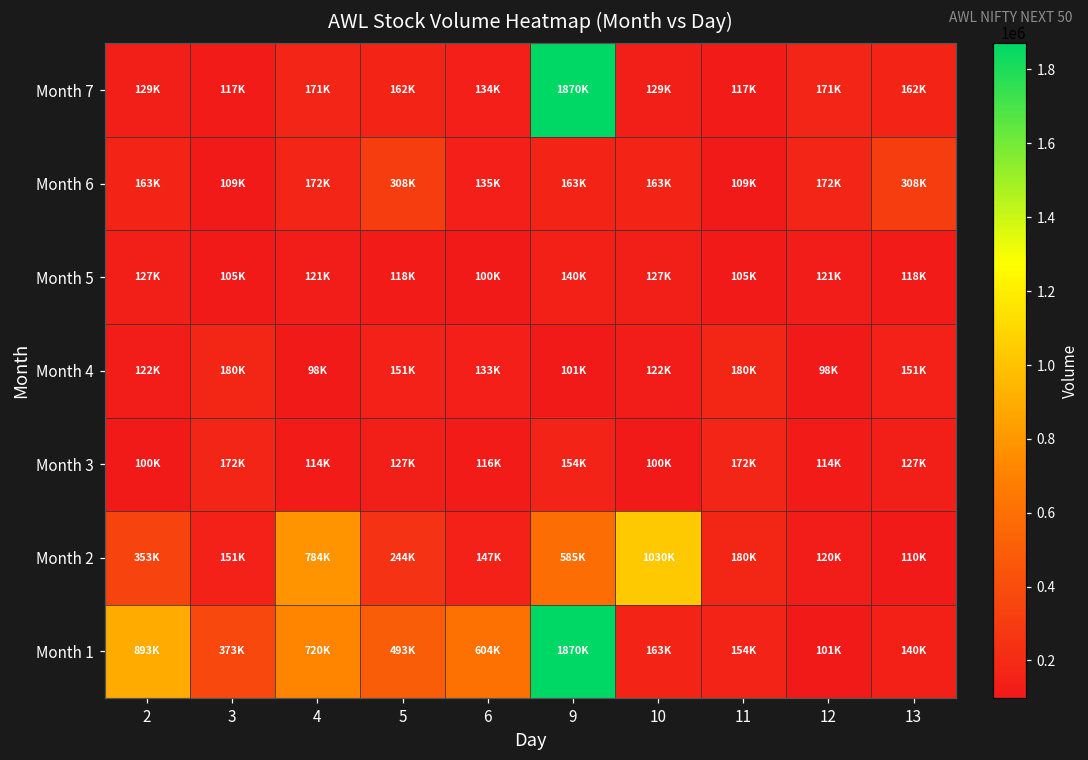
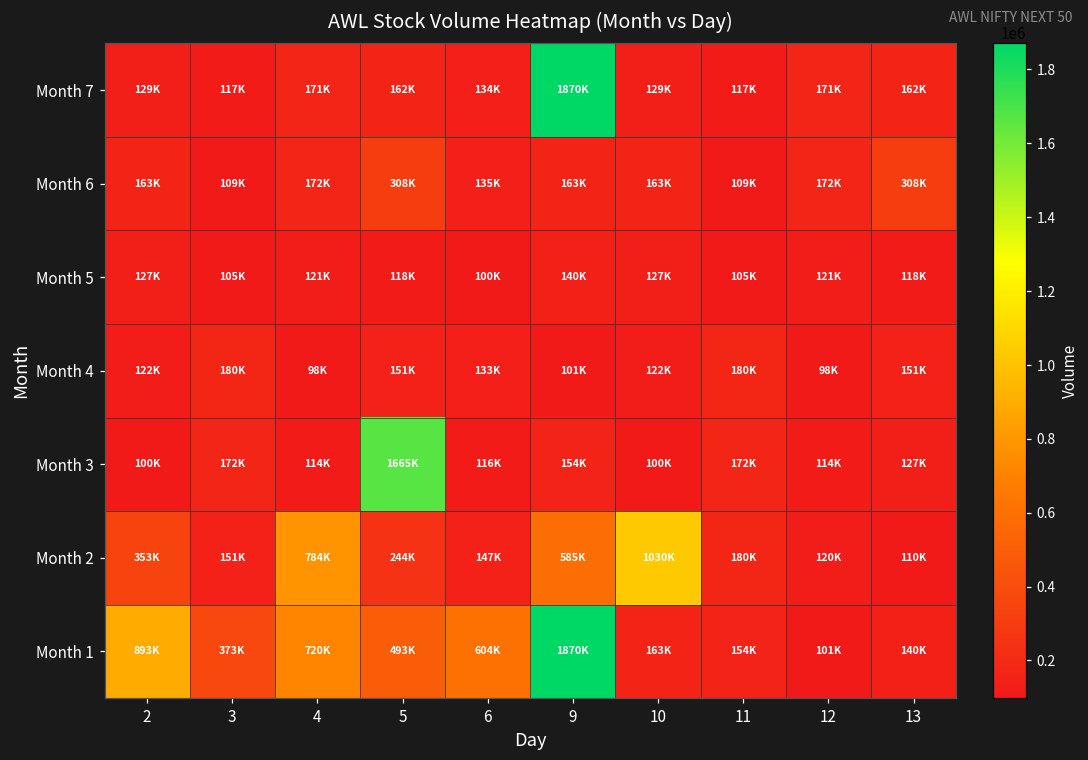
Month 3, 5: 127K -> 1665K
